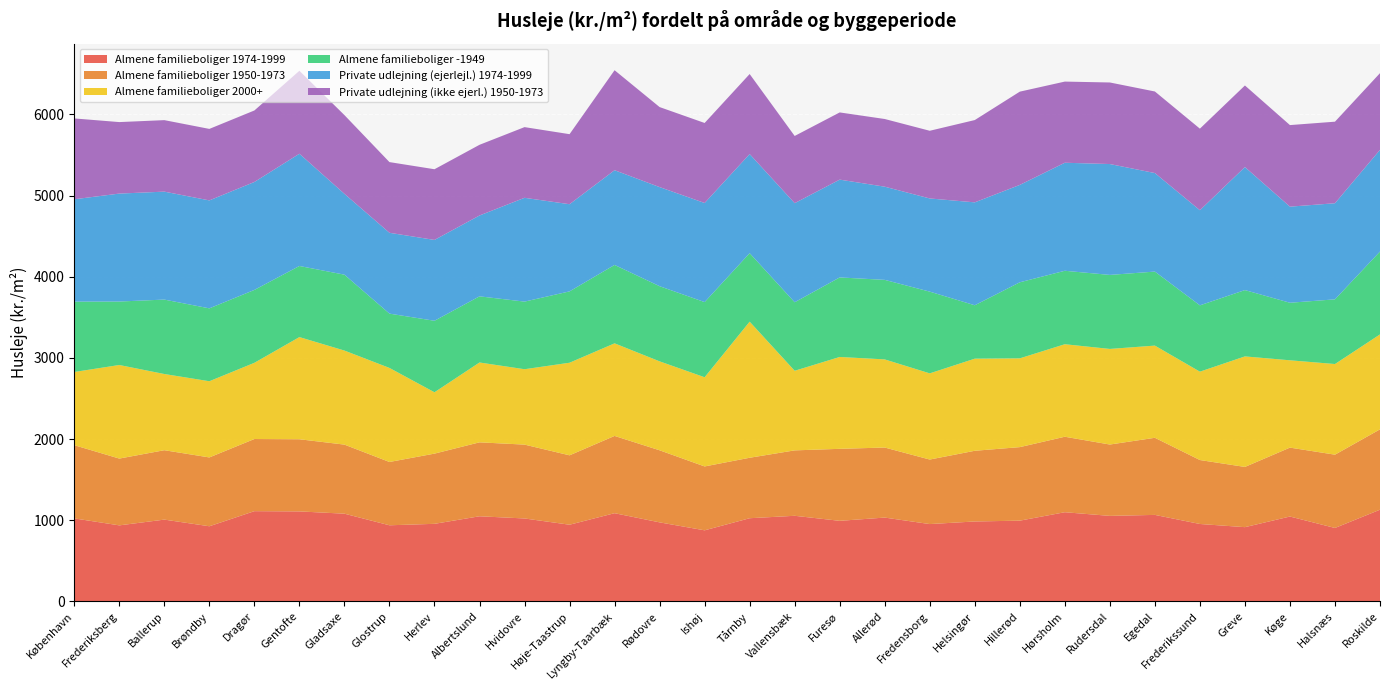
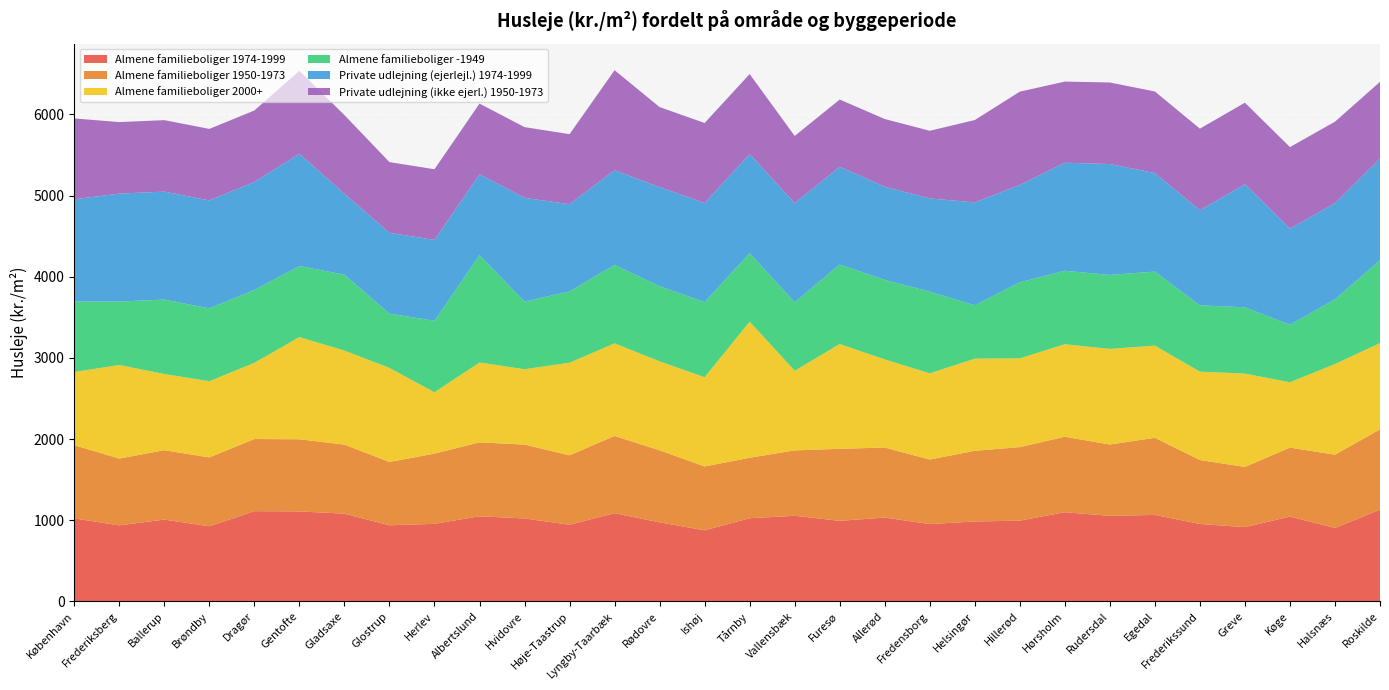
Almene familieboliger -1949, Albertslund: 800 -> 1300
Almene familieboliger 2000+, Furesø: 1100 -> 1300
Almene familieboliger 2000+, Greve: 1400 -> 1200
Almene familieboliger 2000+, Køge: 1100 -> 800
Almene familieboliger 2000+, Roskilde: 1200 -> 1100
